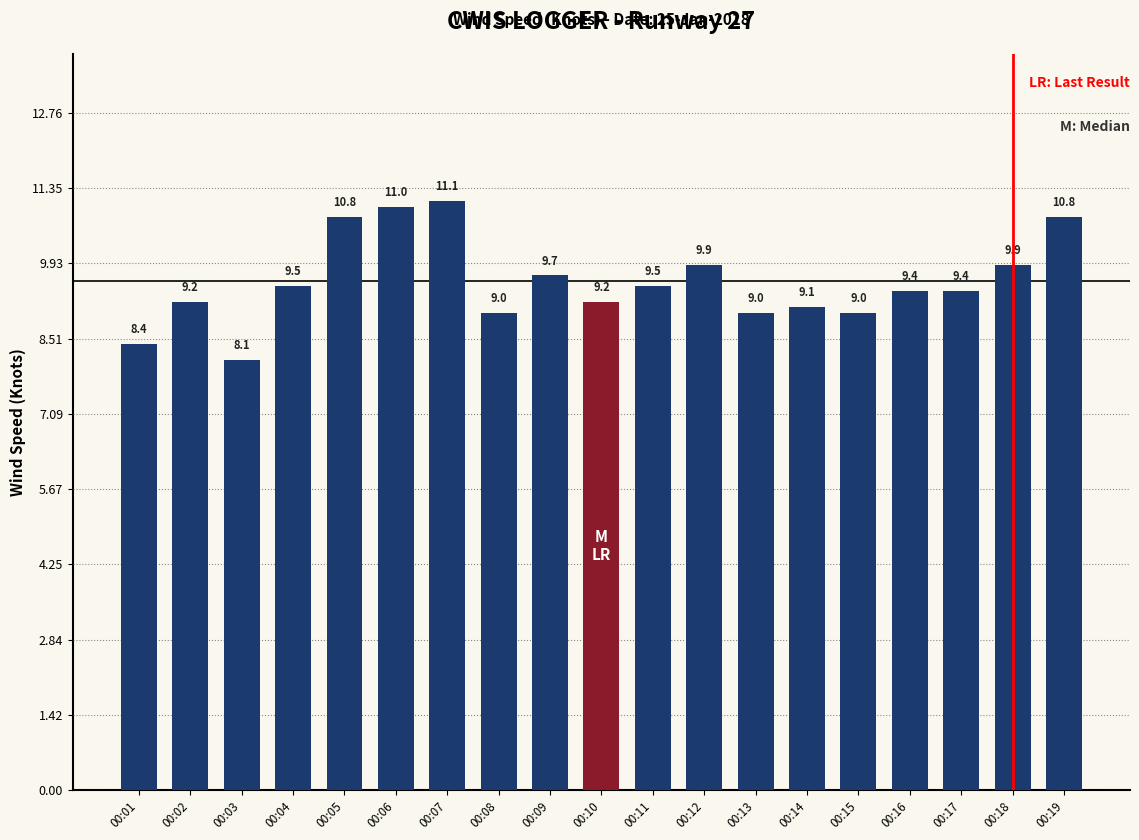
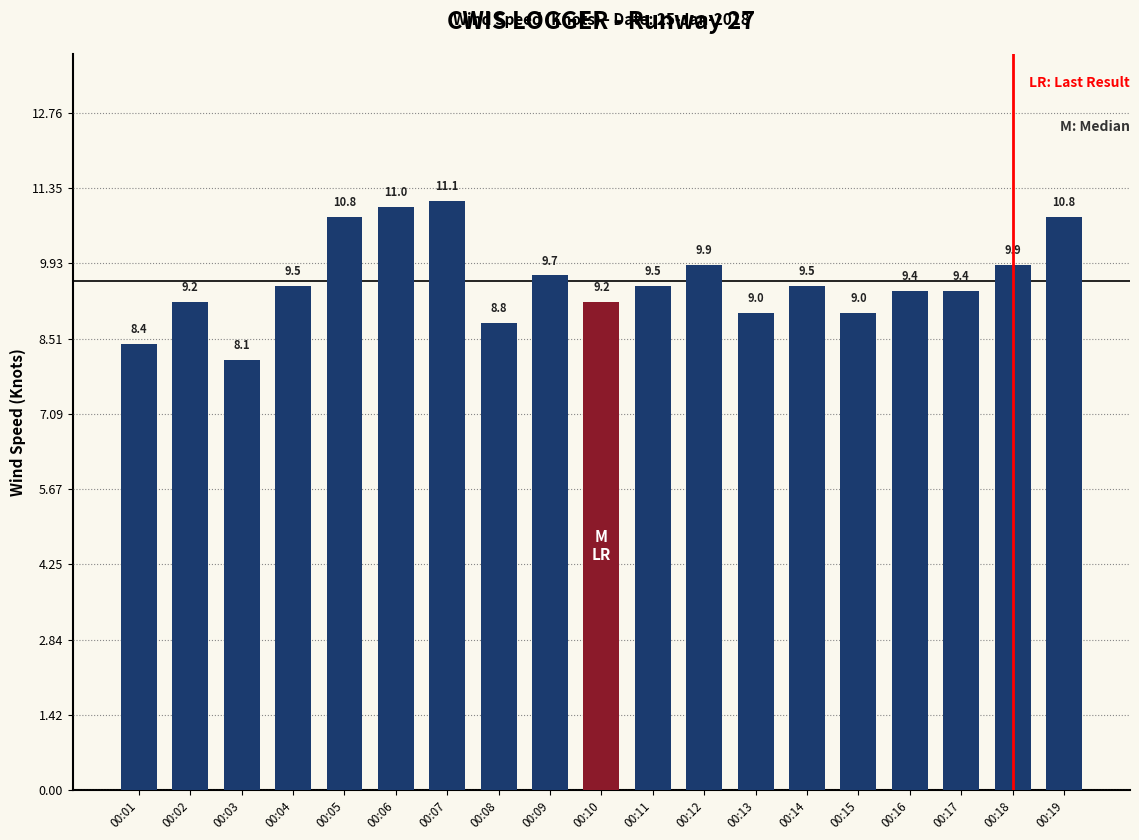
00:08: 9.0 -> 8.8
00:14: 9.1 -> 9.5
